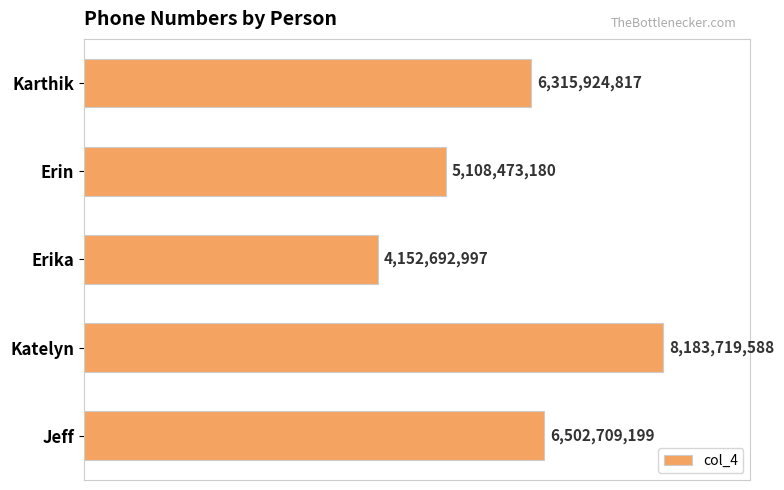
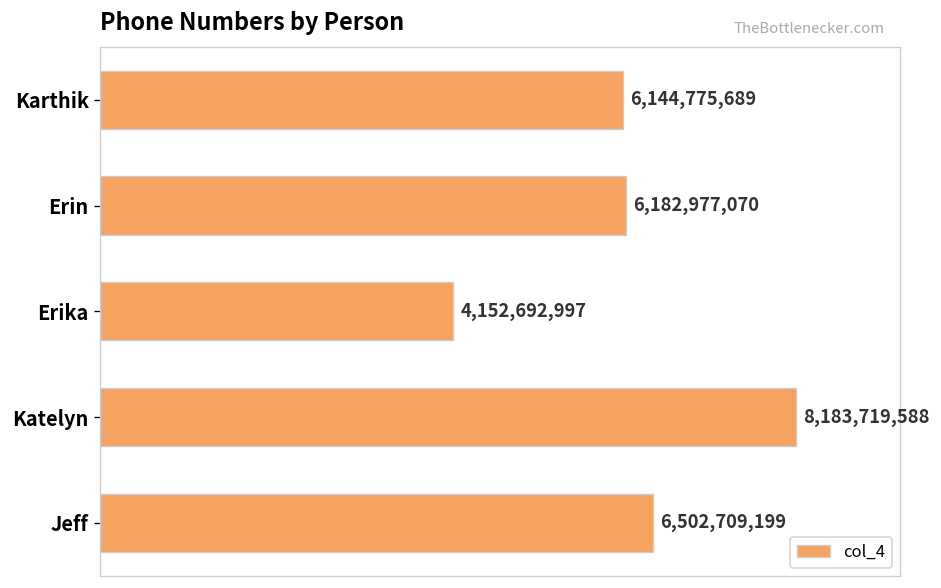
Karthik: 6,315,924,817 -> 6,144,775,689
Erin: 5,108,473,180 -> 6,182,977,070
